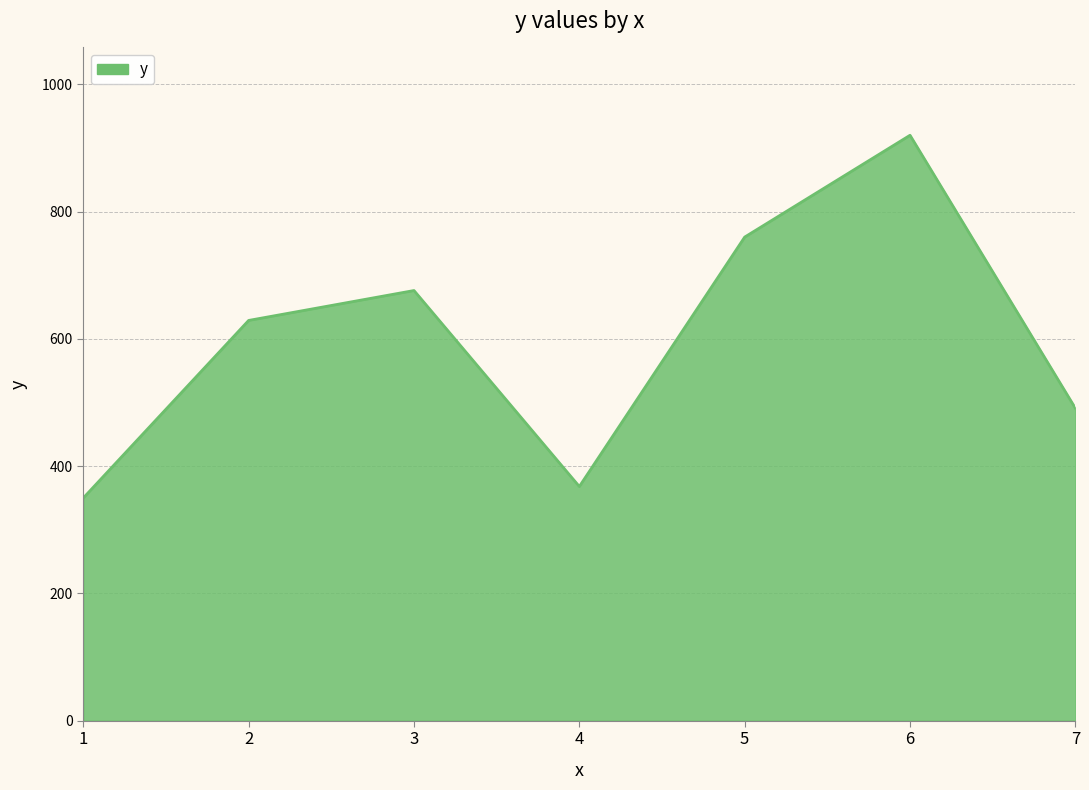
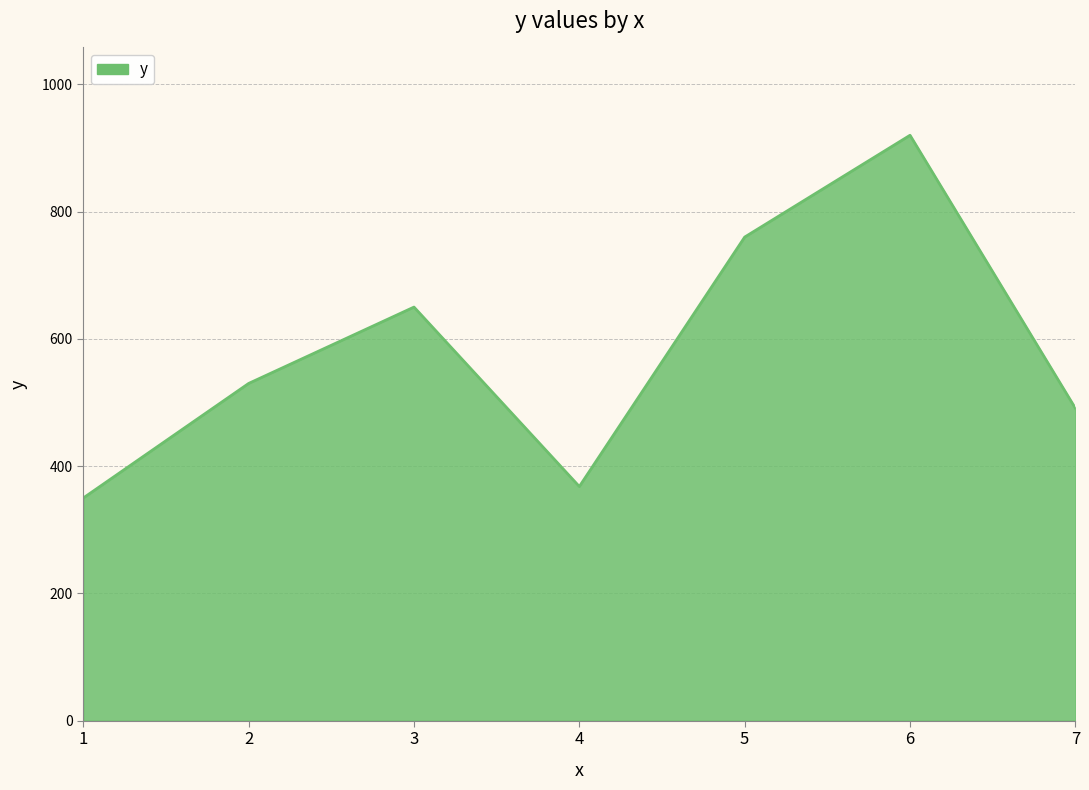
2: 630 -> 530
3: 680 -> 650
